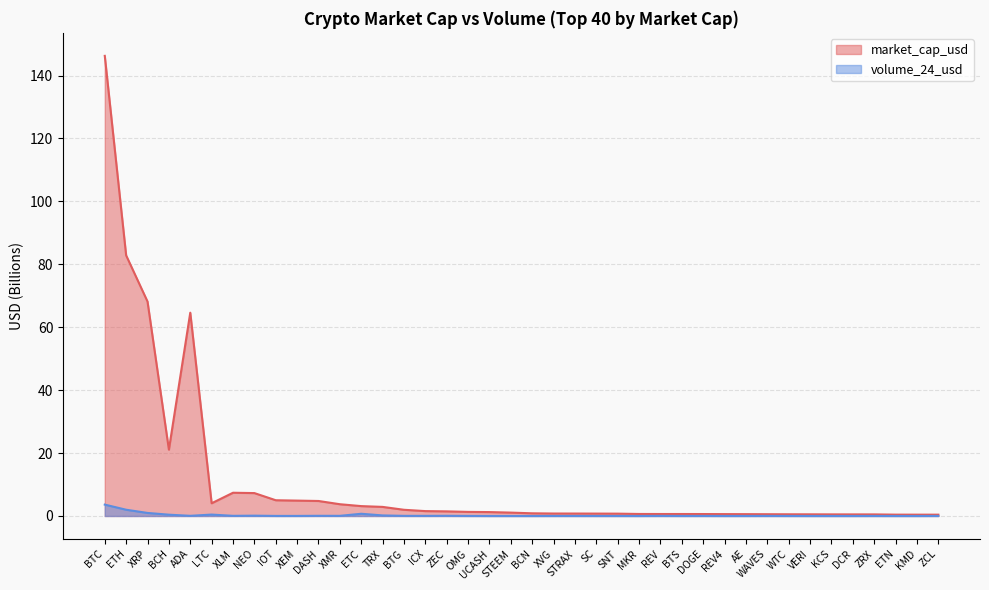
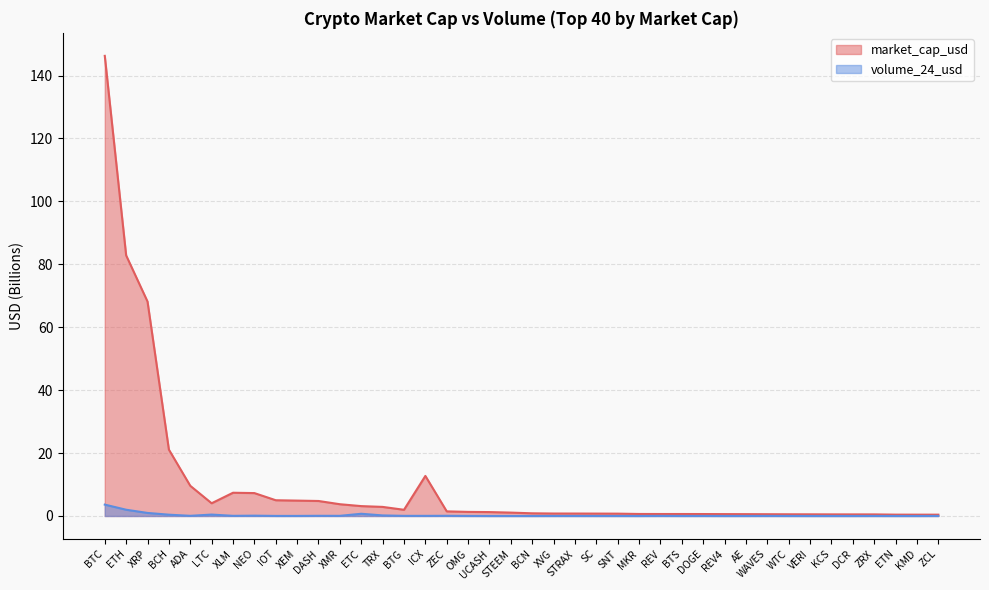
market_cap_usd, ADA: 65 -> 10
market_cap_usd, ICX: 2 -> 13
